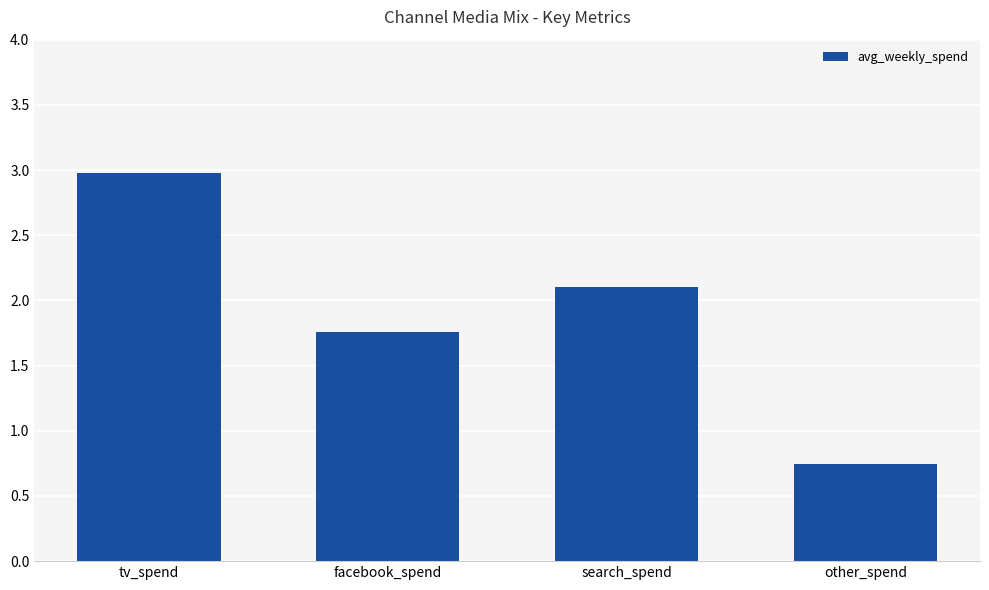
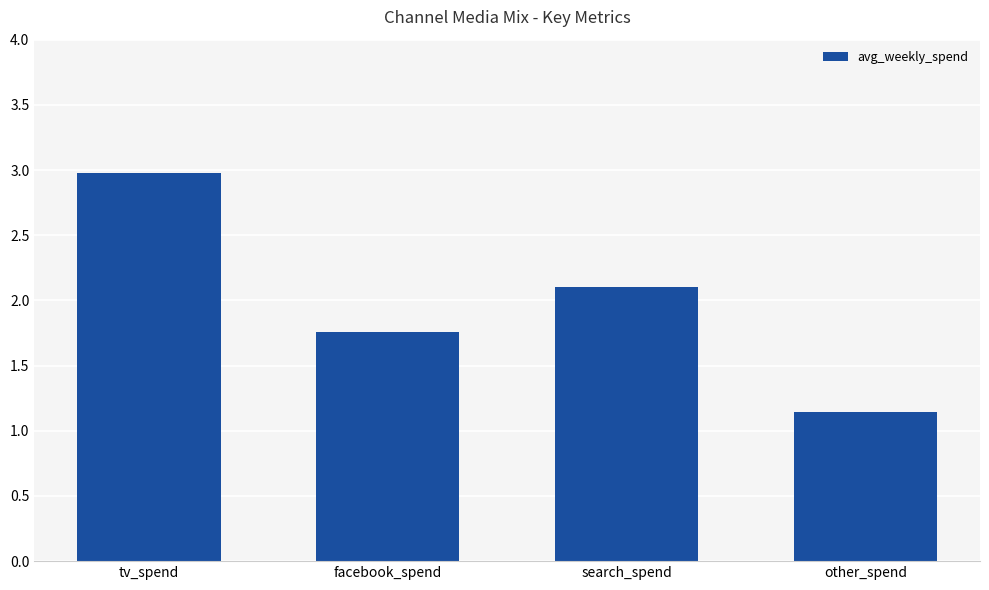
other_spend: 0.74 -> 1.15
